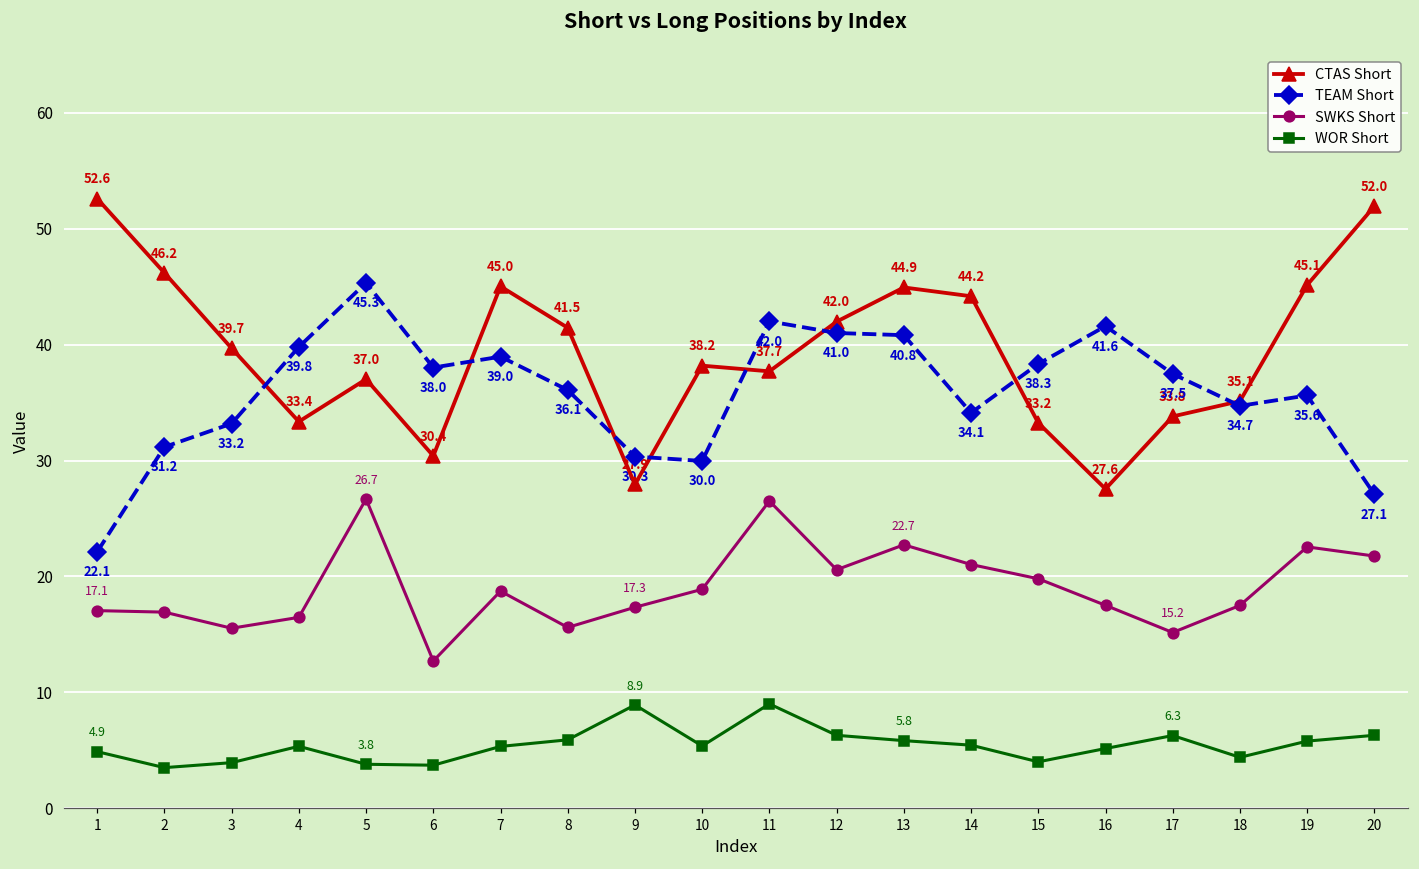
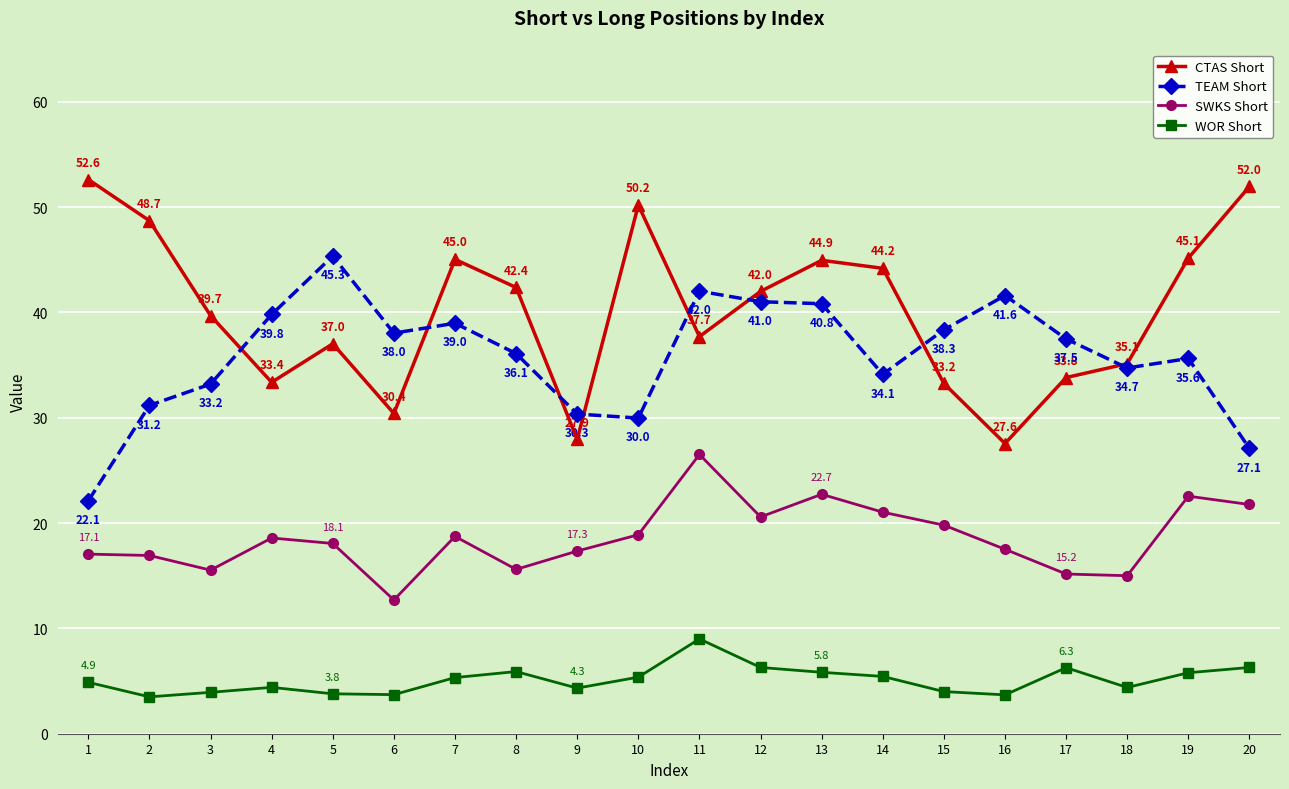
CTAS Short, 2: 46.2 -> 48.7
SWKS Short, 4: 16.5 -> 18.6
WOR Short, 4: 5.3 -> 4.4
SWKS Short, 5: 26.7 -> 18.1
CTAS Short, 8: 41.5 -> 42.4
WOR Short, 9: 8.9 -> 4.3
CTAS Short, 10: 38.2 -> 50.2
WOR Short, 16: 5.2 -> 3.7
SWKS Short, 18: 17.5 -> 15.0
